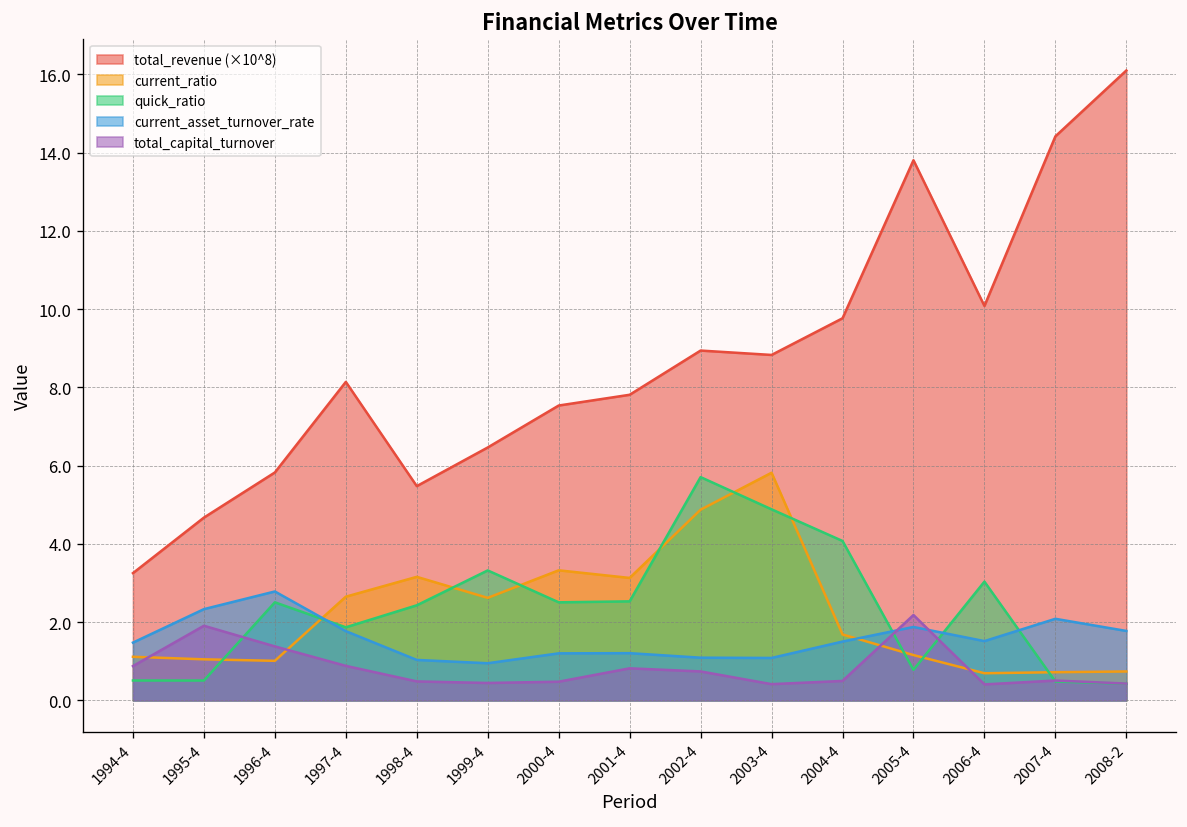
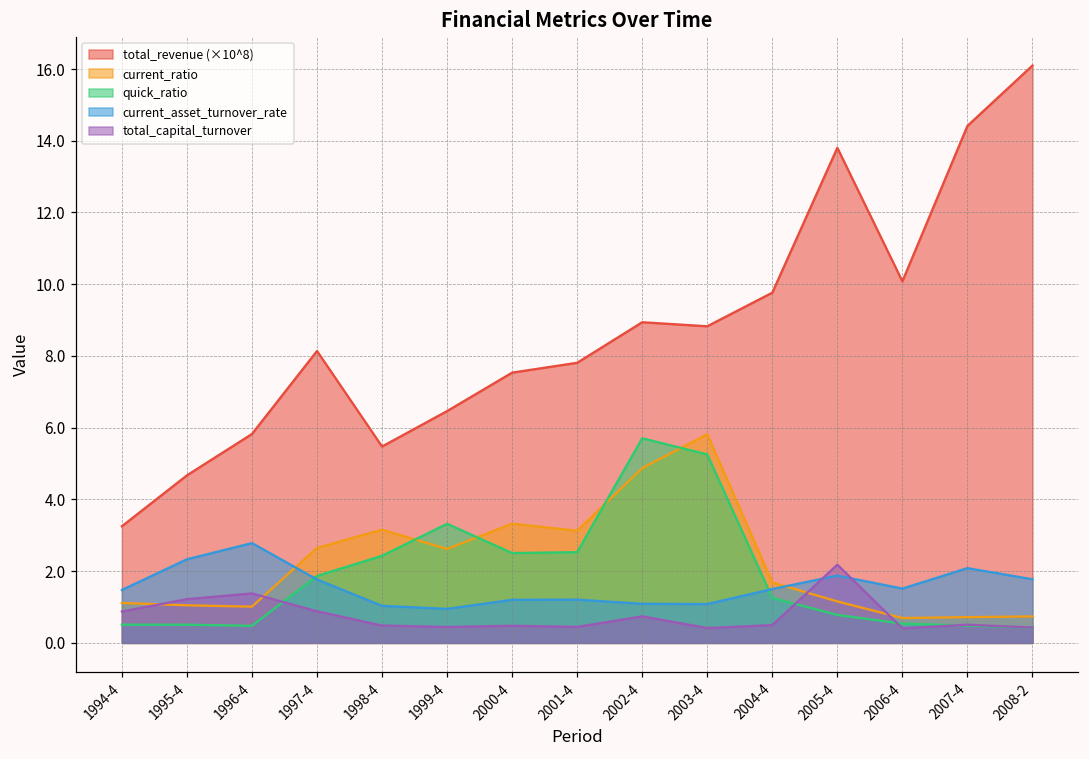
total_capital_turnover, 1995-4: 1.9 -> 1.2
quick_ratio, 1996-4: 2.5 -> 0.5
total_capital_turnover, 2001-4: 0.8 -> 0.4
quick_ratio, 2003-4: 4.9 -> 5.3
quick_ratio, 2004-4: 4.1 -> 1.3
quick_ratio, 2006-4: 3.0 -> 0.5
